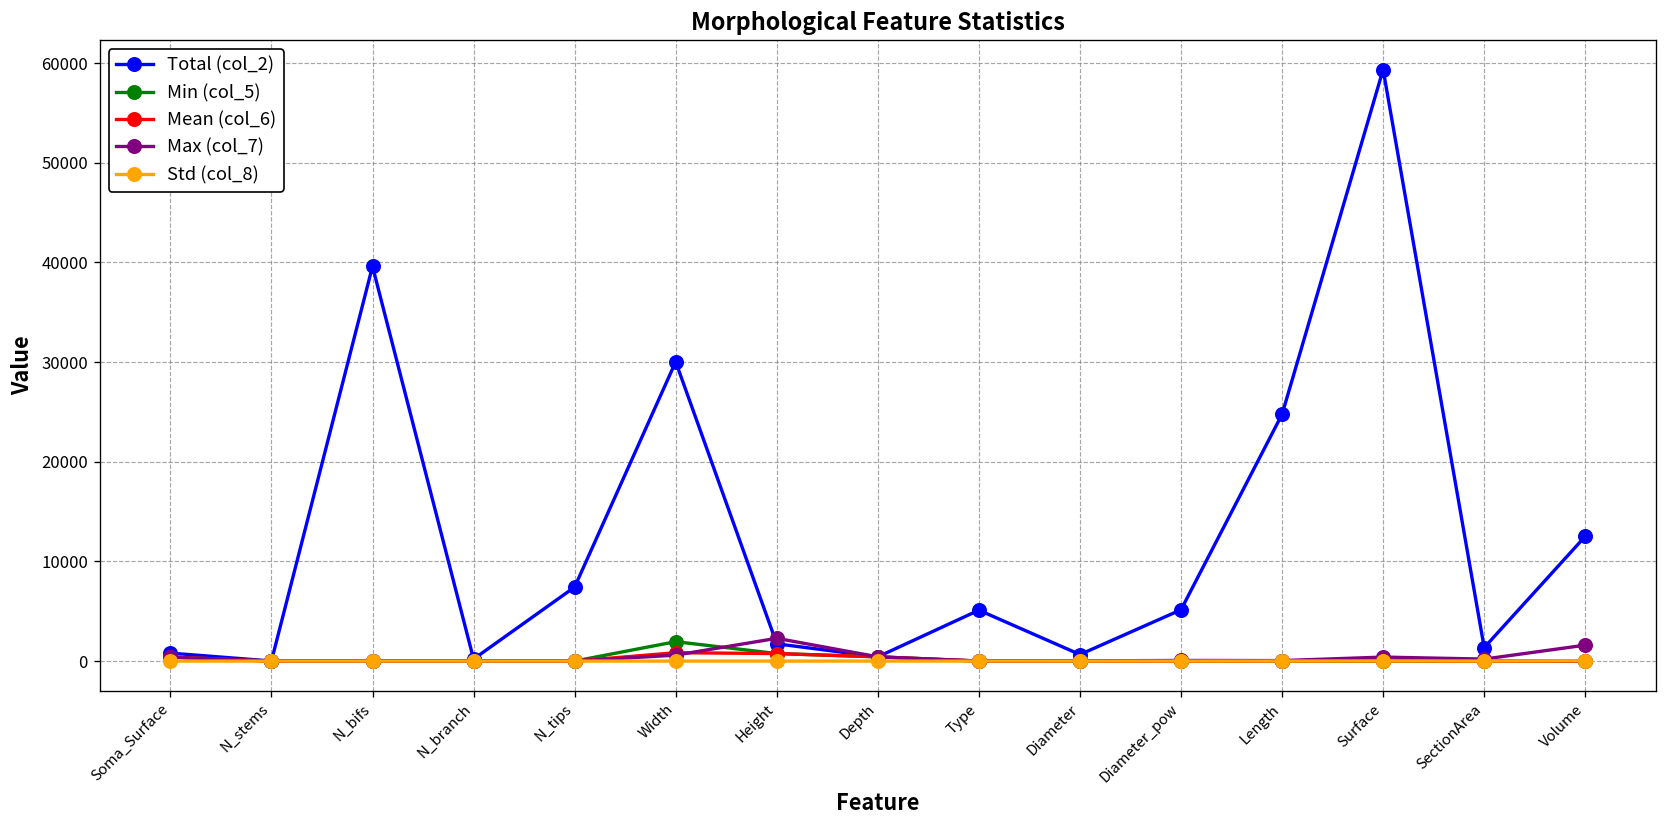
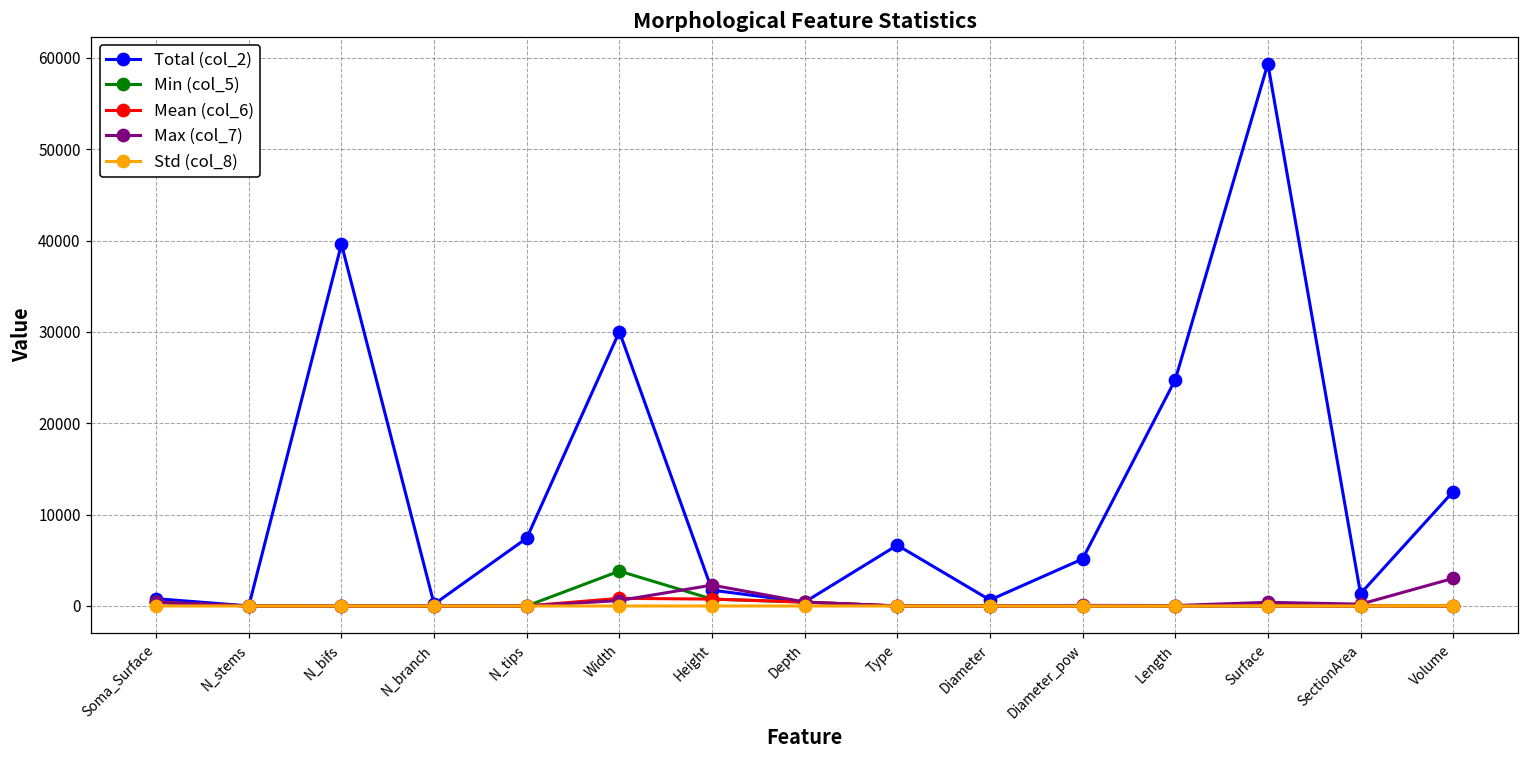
Min (col_5), Width: 2000 -> 4000
Total (col_2), Type: 5000 -> 7000
Max (col_7), Volume: 2000 -> 3000
